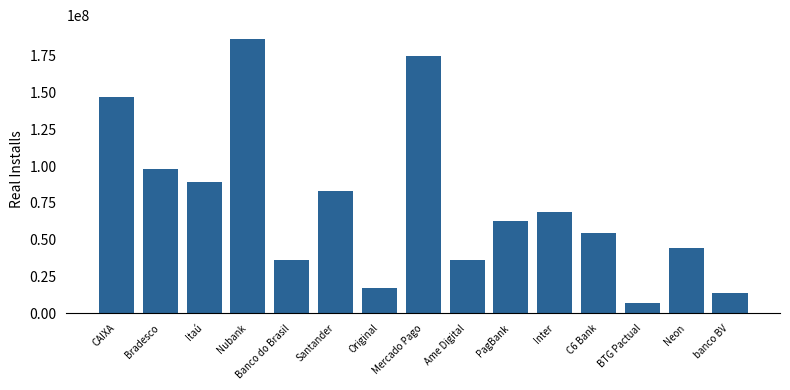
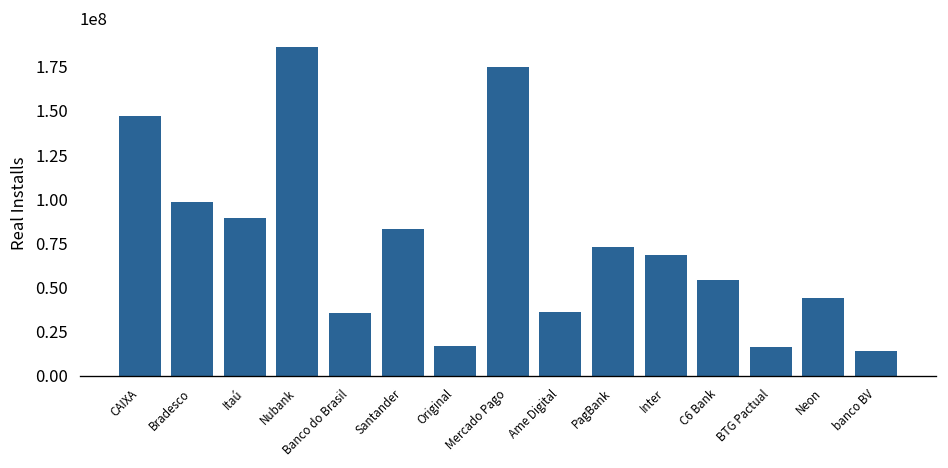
PagBank: 62000000 -> 73000000
BTG Pactual: 7000000 -> 17000000
